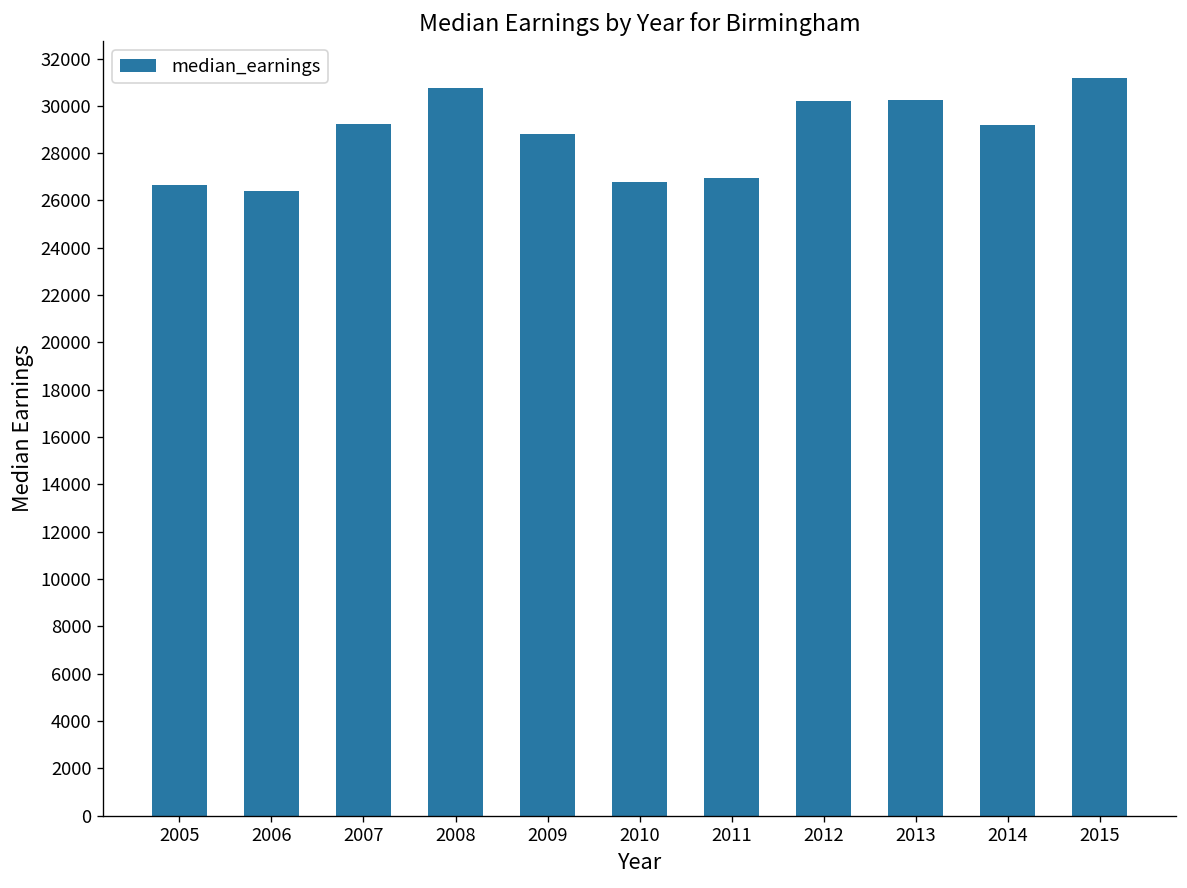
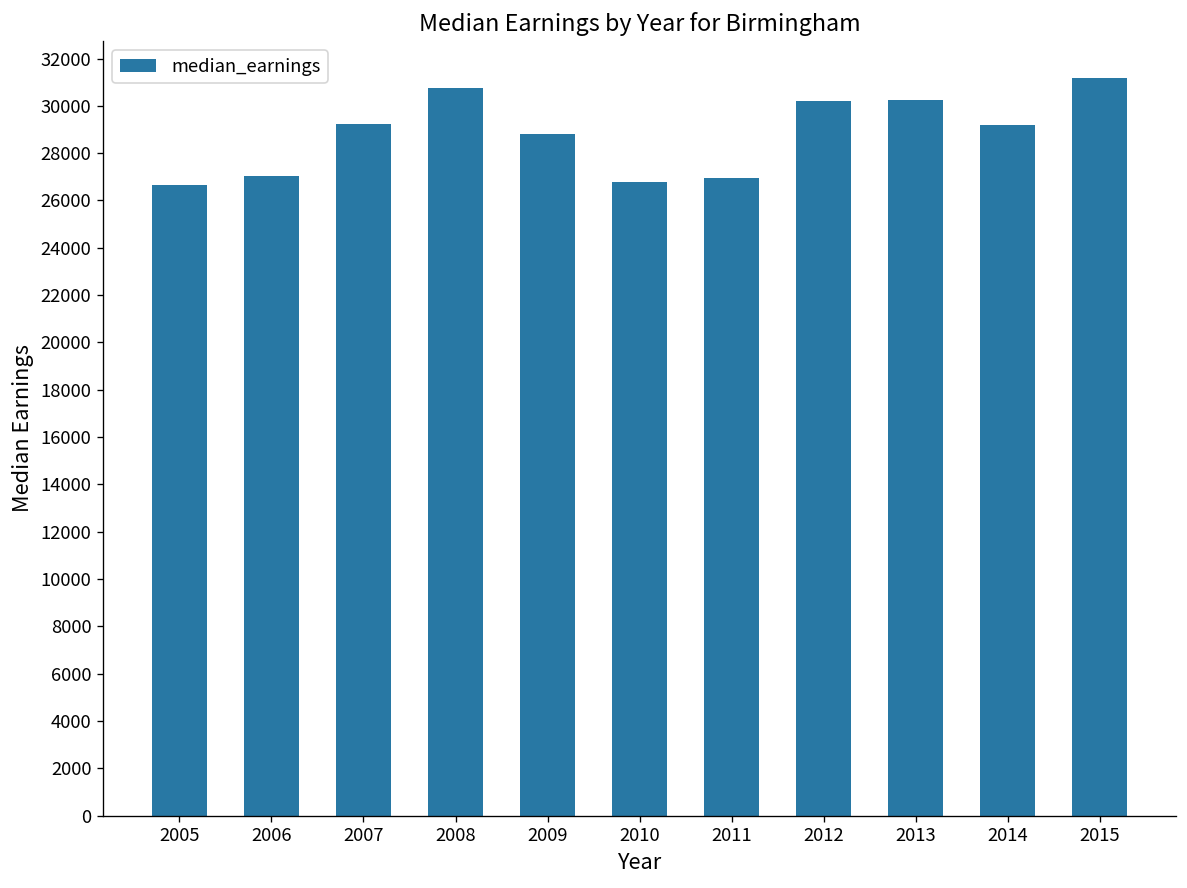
2006: 26400 -> 27000
